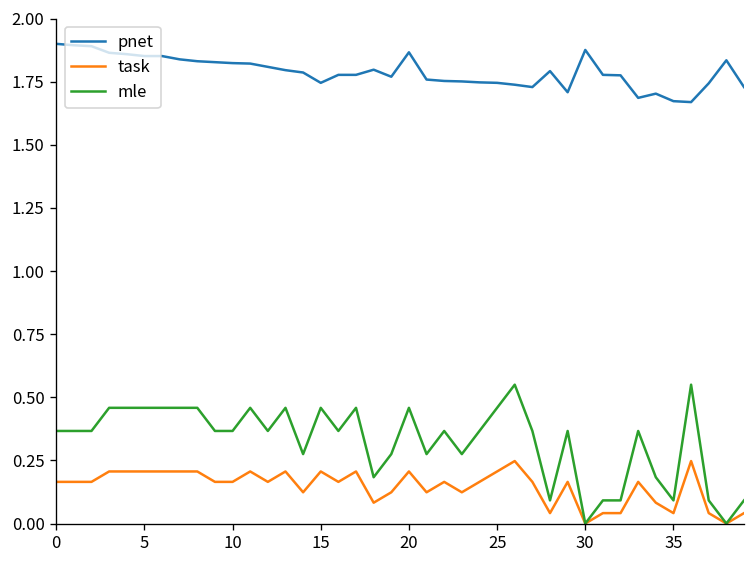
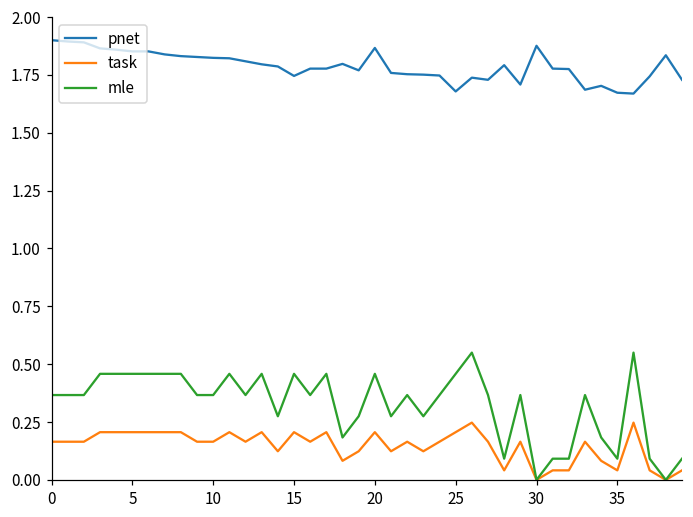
pnet, 25: 1.75 -> 1.68
